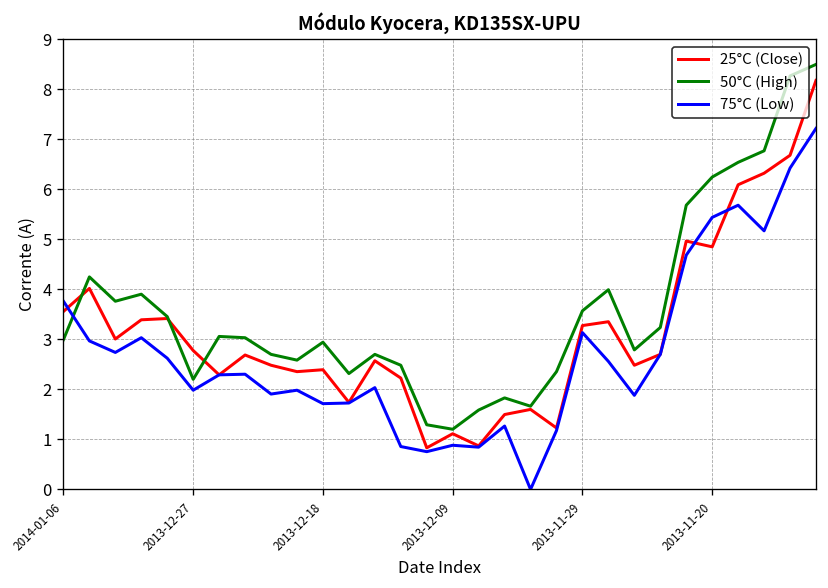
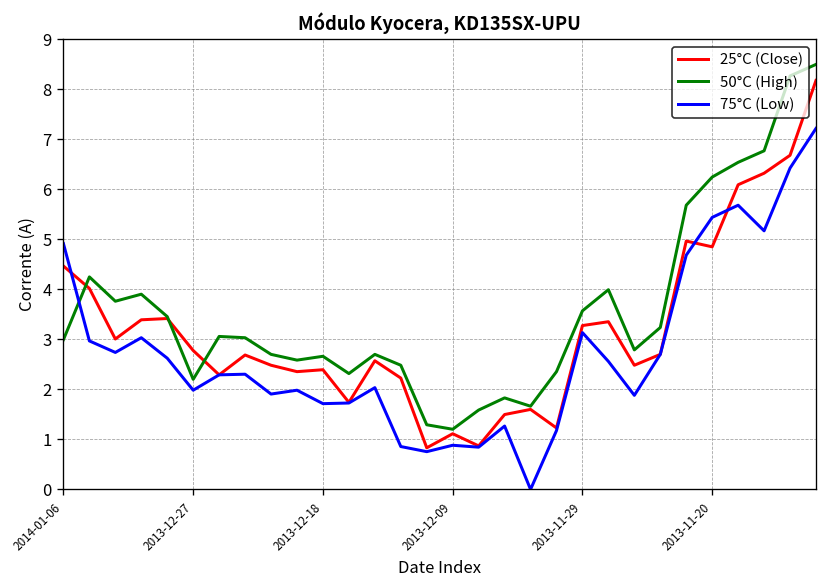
25°C (Close), 2014-01-06: 3.6 -> 4.5
75°C (Low), 2014-01-06: 3.8 -> 4.9
50°C (High), 2013-12-18: 2.9 -> 2.7
